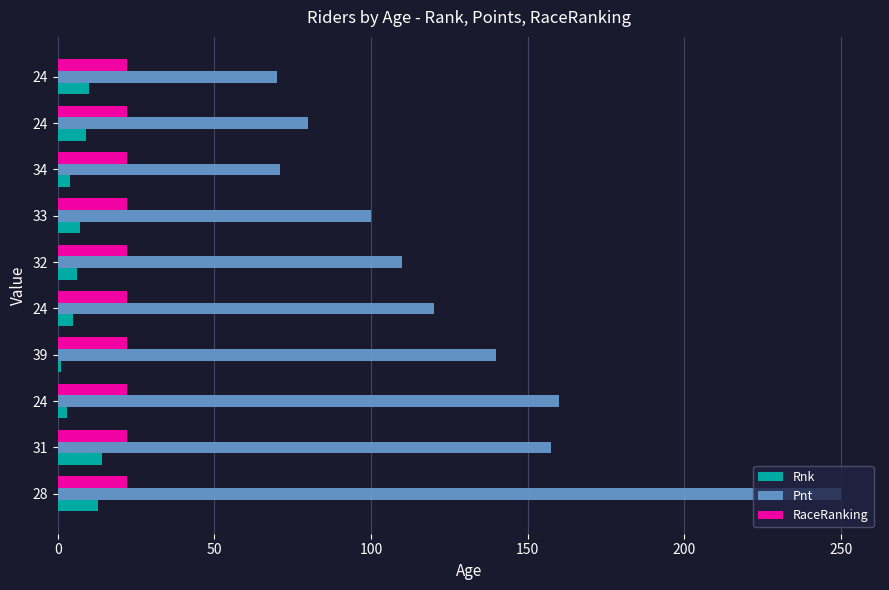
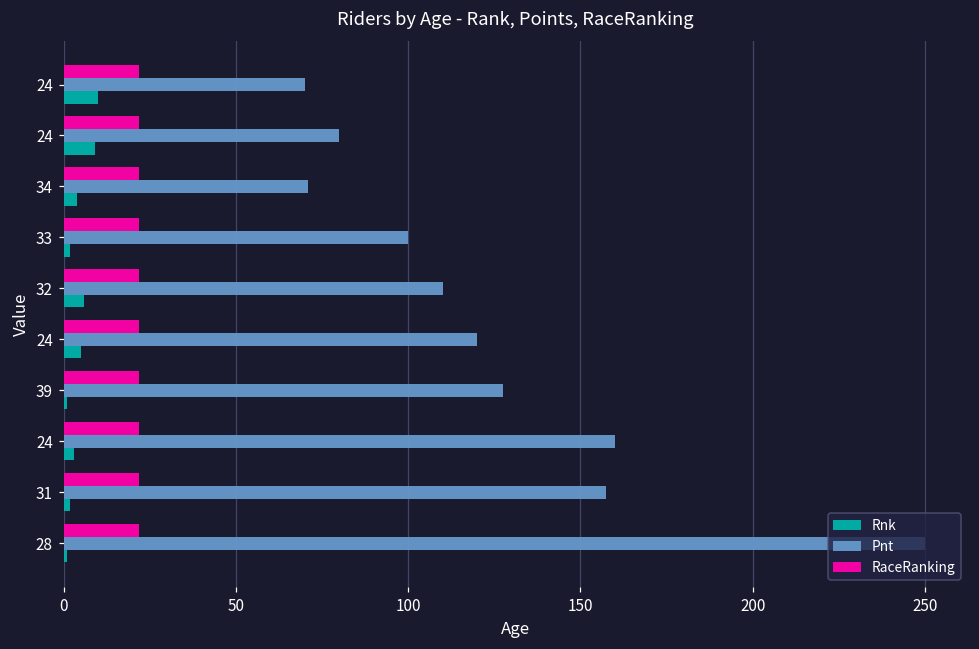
Rnk, 33: 7 -> 2
Pnt, 39: 140 -> 128
Rnk, 31: 14 -> 2
Rnk, 28: 13 -> 1
